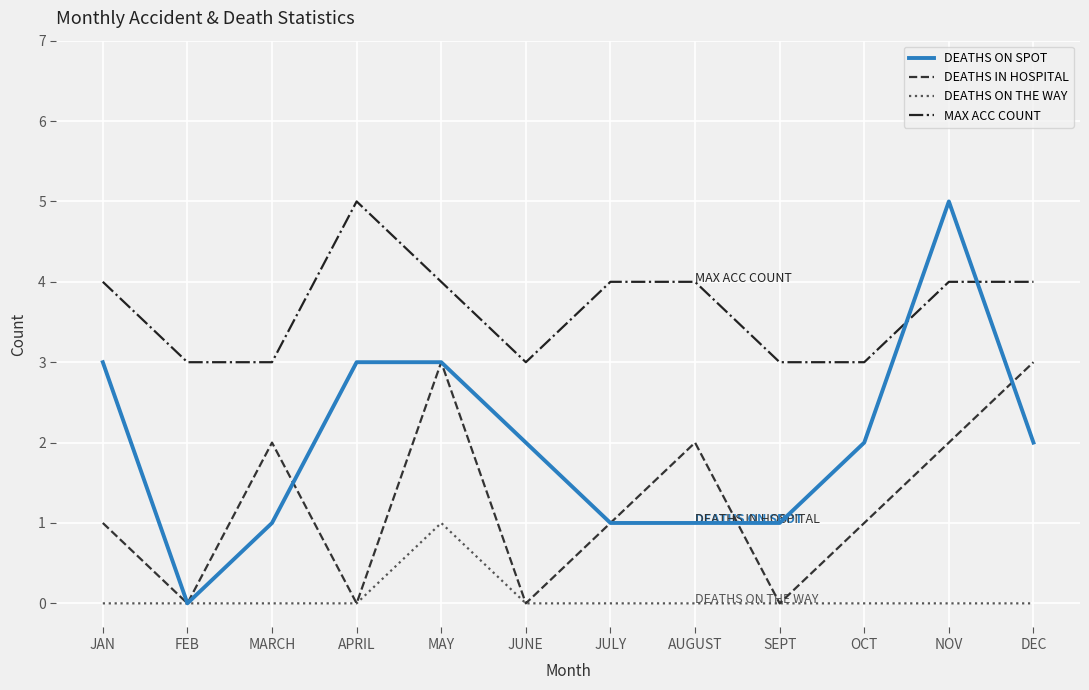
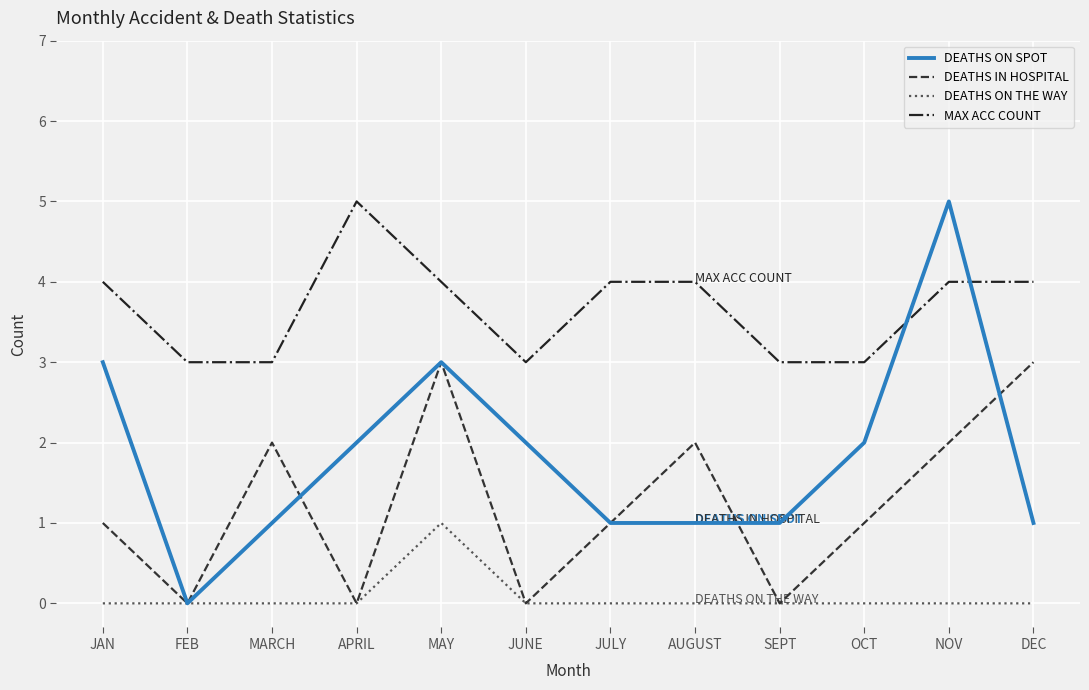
DEATHS ON SPOT, APRIL: 3 -> 2
DEATHS ON SPOT, DEC: 2 -> 1
